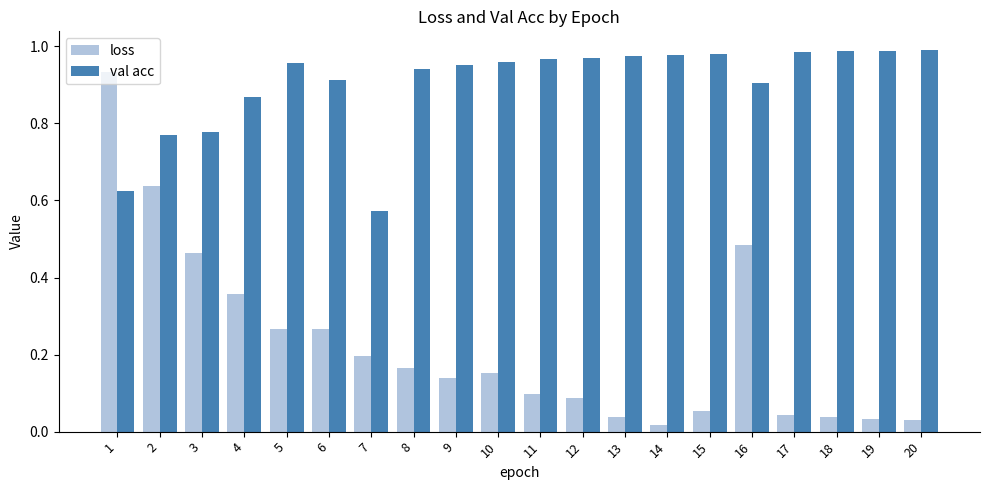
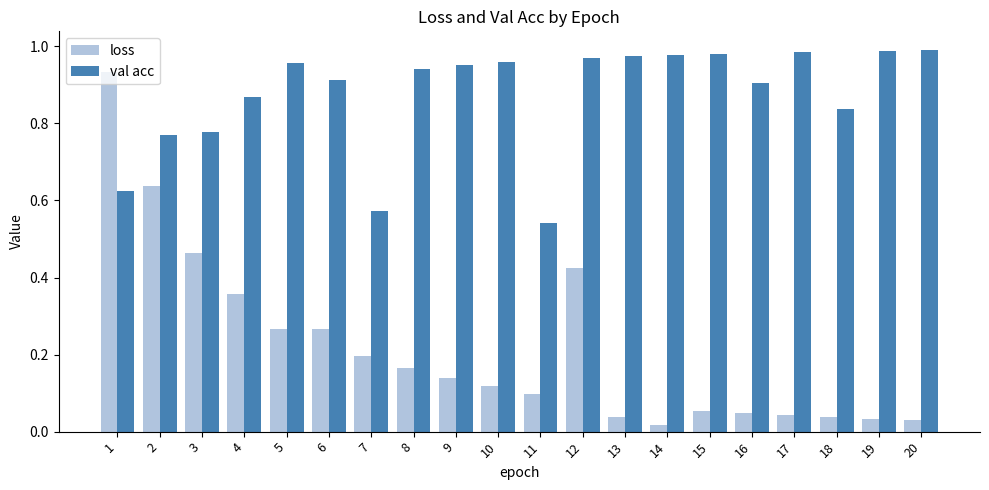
loss, 10: 0.15 -> 0.12
val acc, 11: 0.97 -> 0.54
loss, 12: 0.09 -> 0.42
loss, 16: 0.48 -> 0.05
val acc, 18: 0.99 -> 0.84
